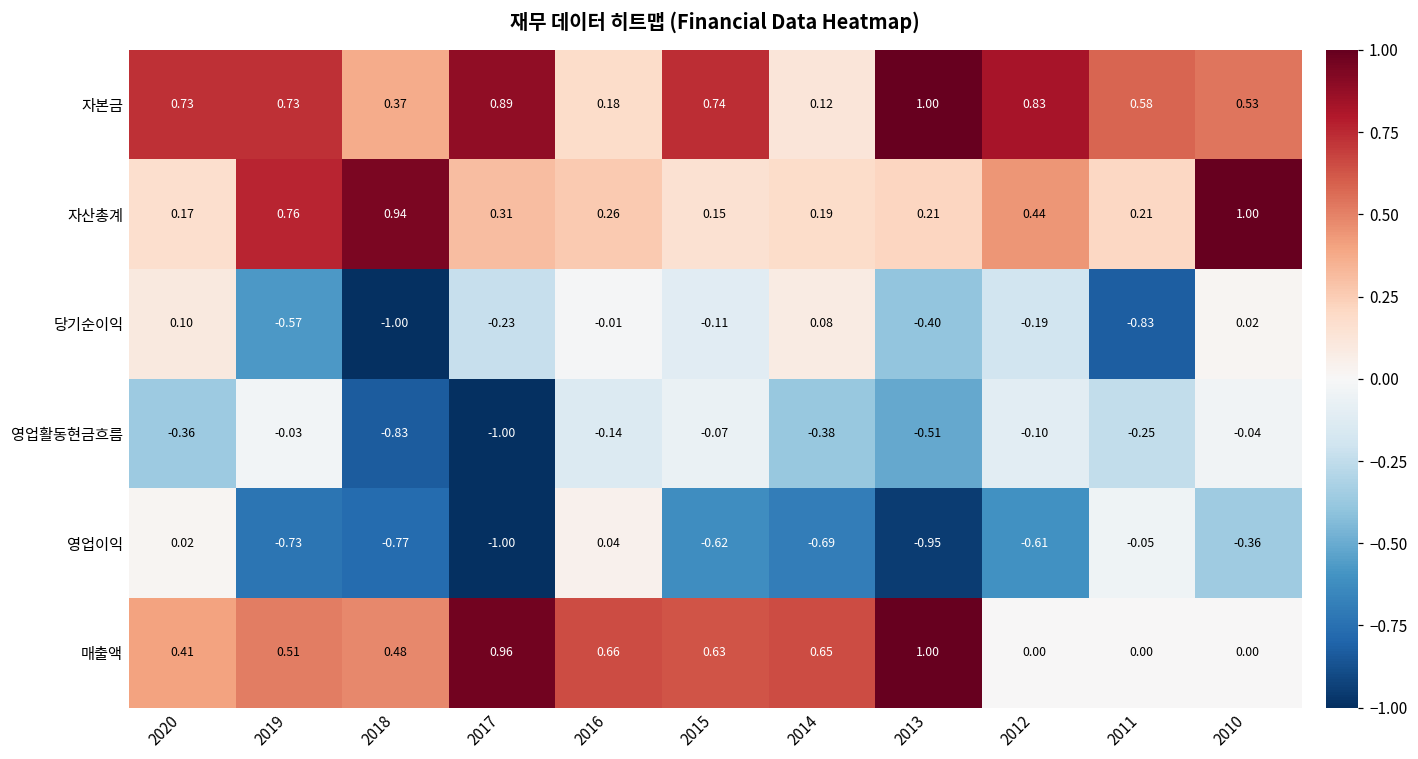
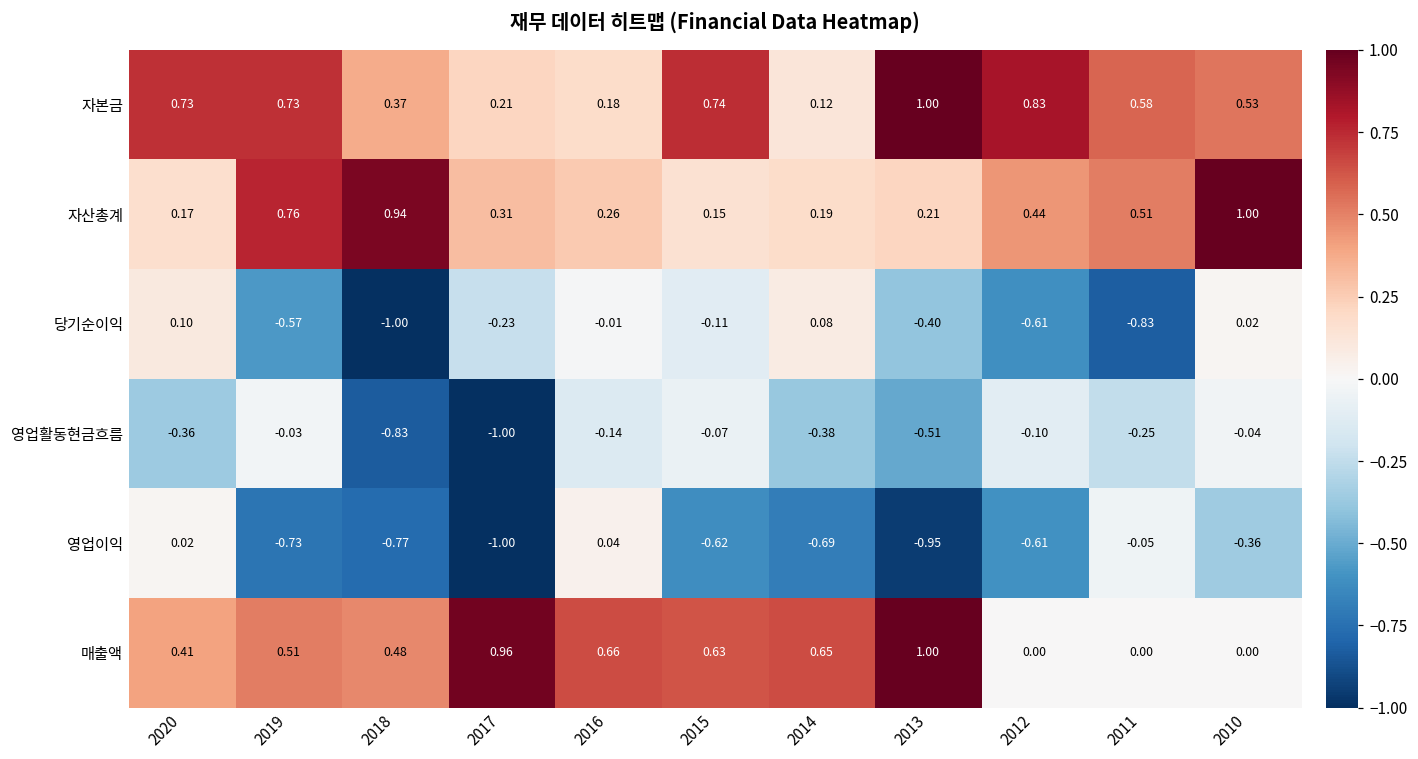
자본금, 2017: 0.89 -> 0.21
자산총계, 2011: 0.21 -> 0.51
당기순이익, 2012: -0.19 -> -0.61
